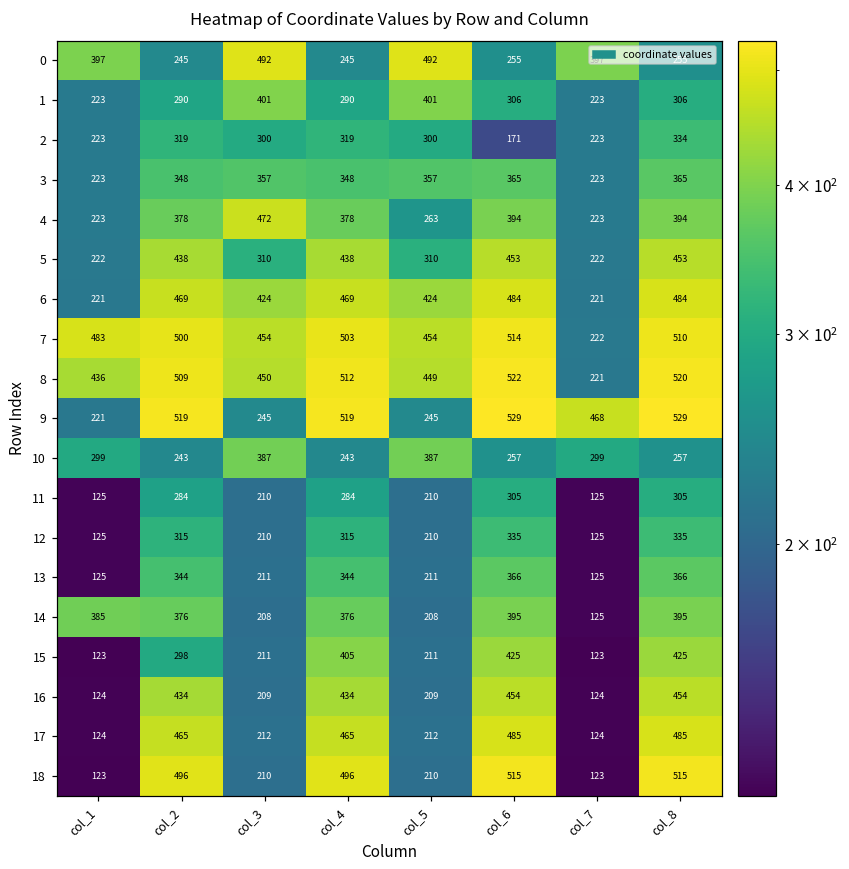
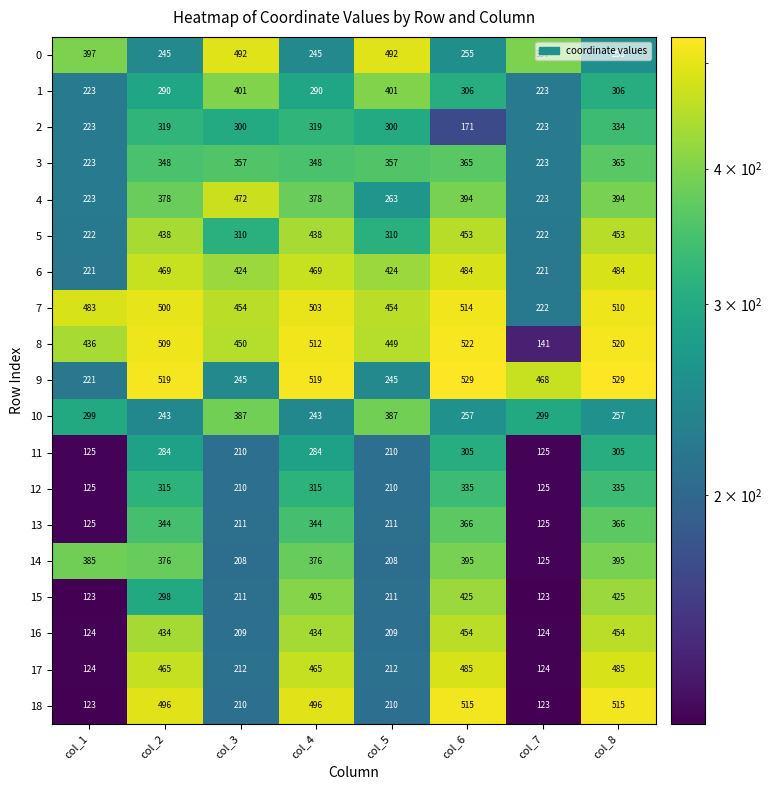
8, col_7: 221 -> 141
